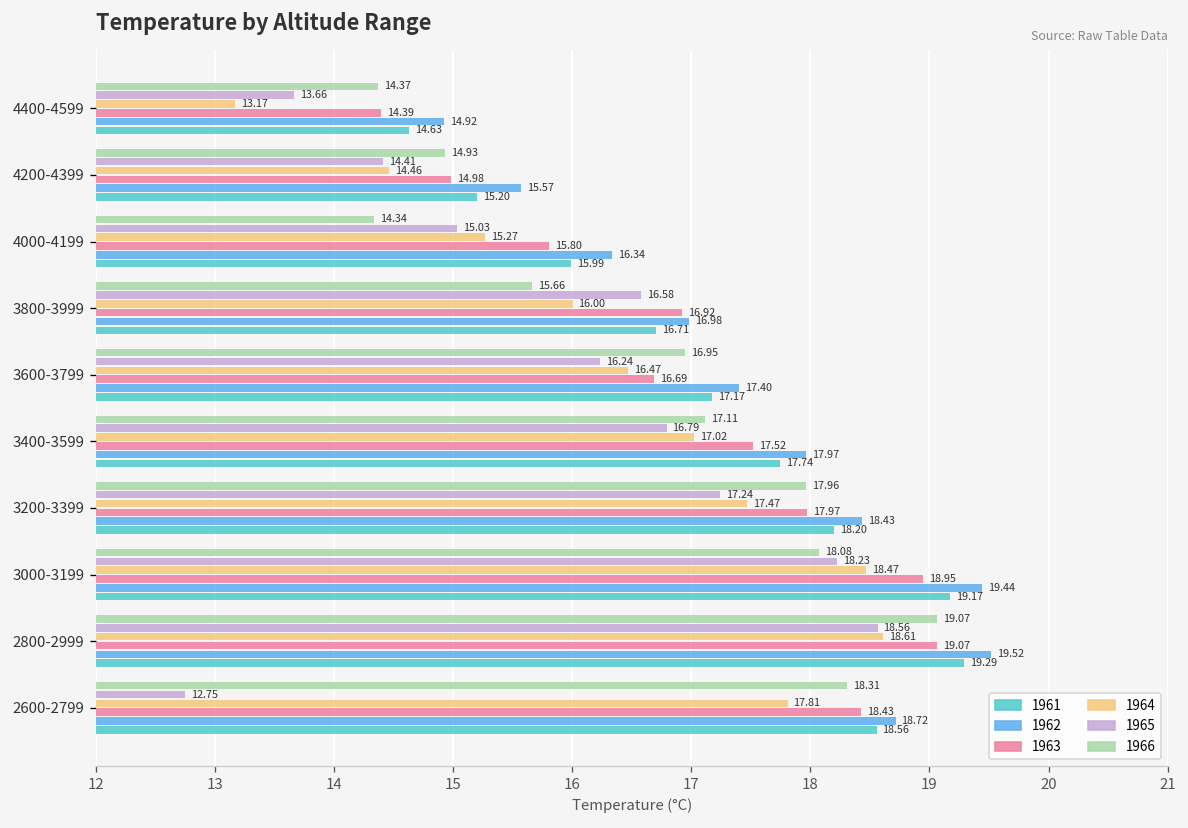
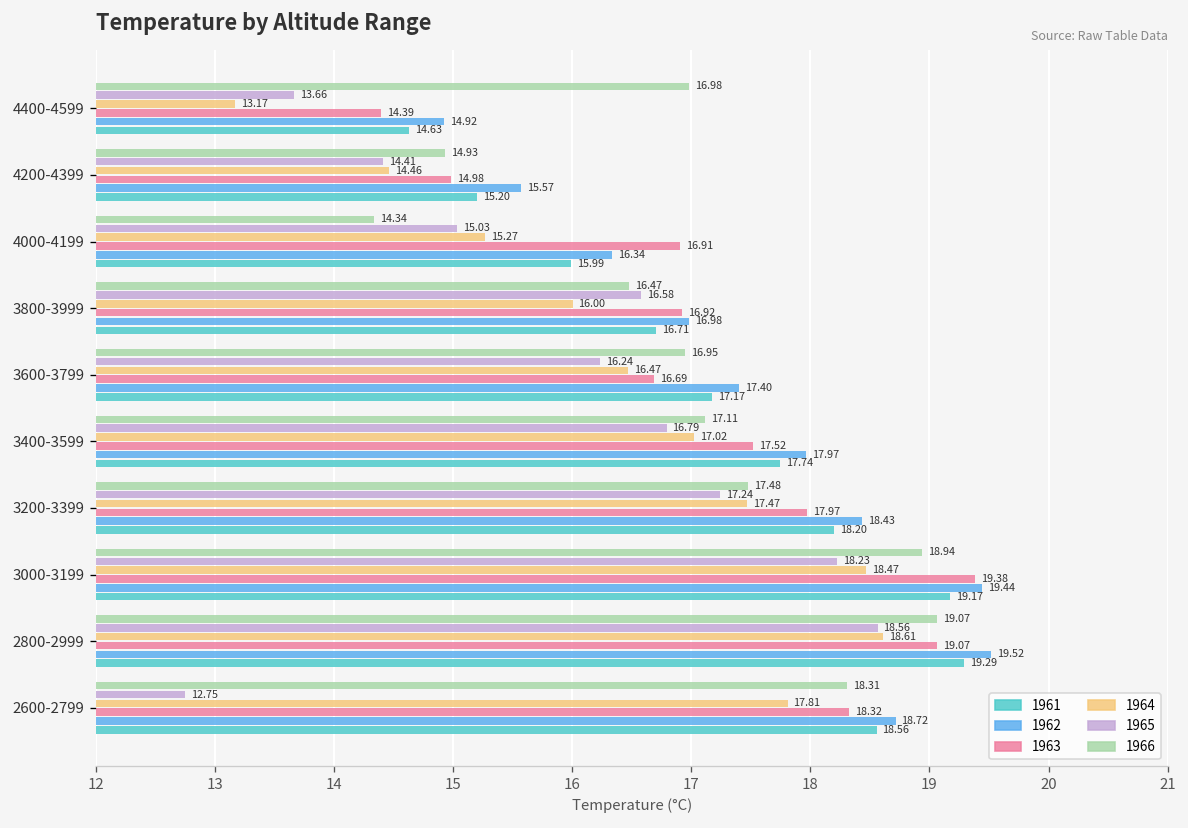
1966, 4400-4599: 14.37 -> 16.98
1963, 4000-4199: 15.80 -> 16.91
1966, 3800-3999: 15.66 -> 16.47
1966, 3200-3399: 17.96 -> 17.48
1966, 3000-3199: 18.08 -> 18.94
1963, 3000-3199: 18.95 -> 19.38
1963, 2600-2799: 18.43 -> 18.32
